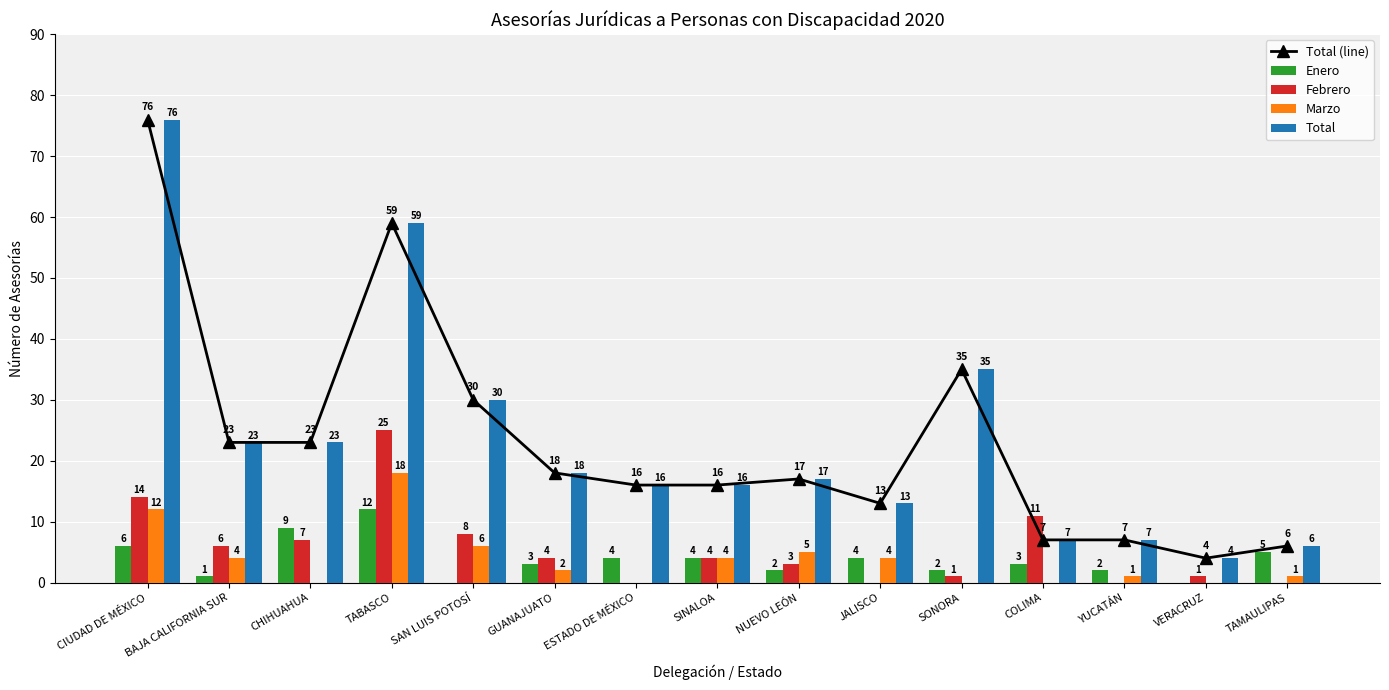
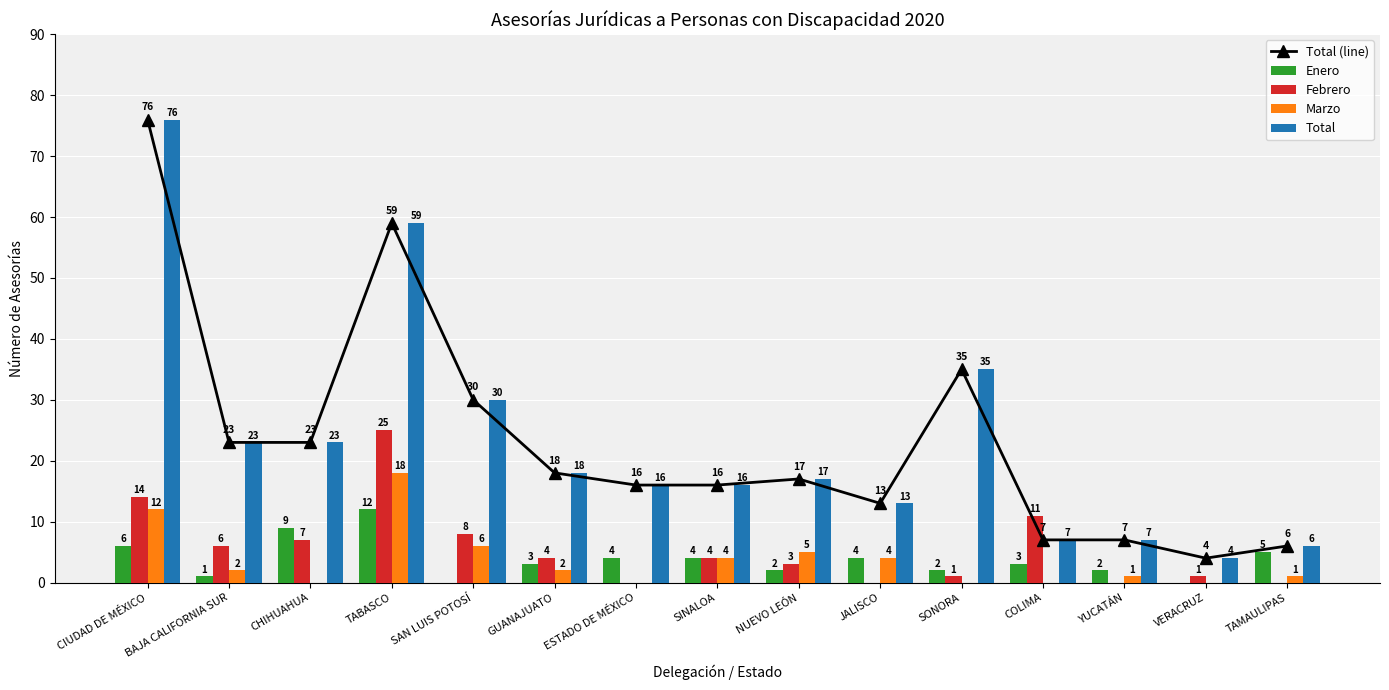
Marzo, BAJA CALIFORNIA SUR: 4 -> 2
